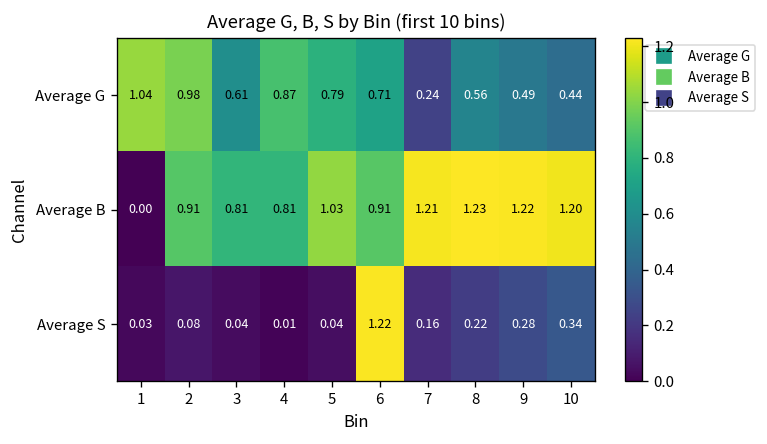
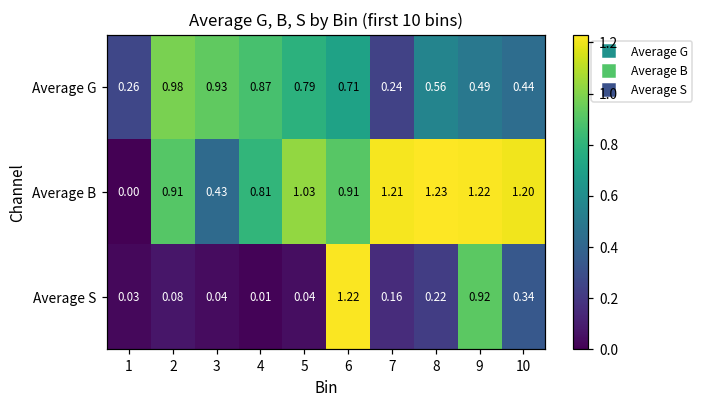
Average G, 1: 1.04 -> 0.26
Average G, 3: 0.61 -> 0.93
Average B, 3: 0.81 -> 0.43
Average S, 9: 0.28 -> 0.92
